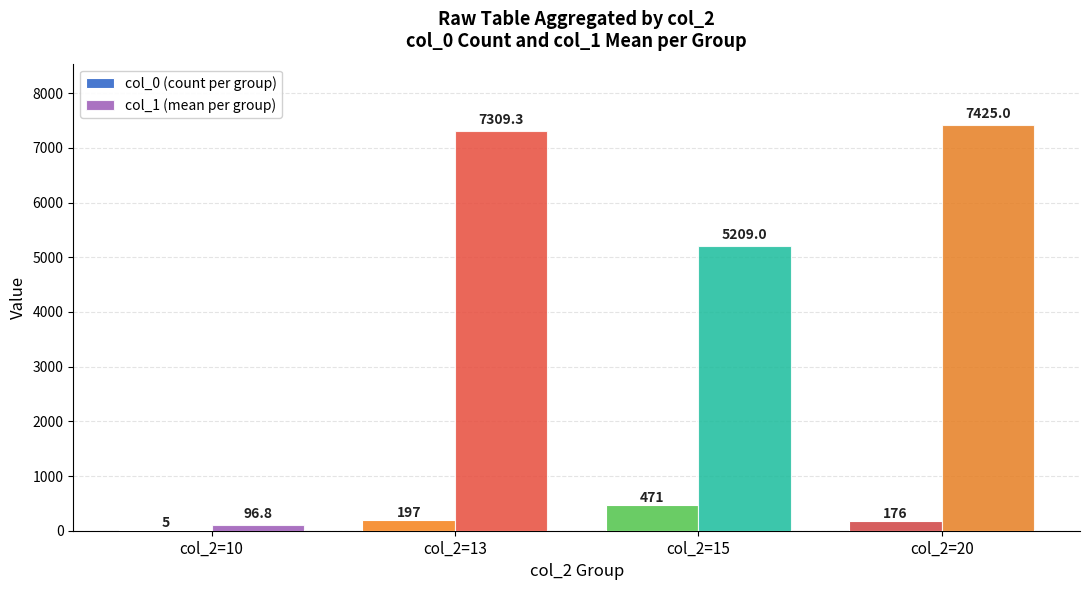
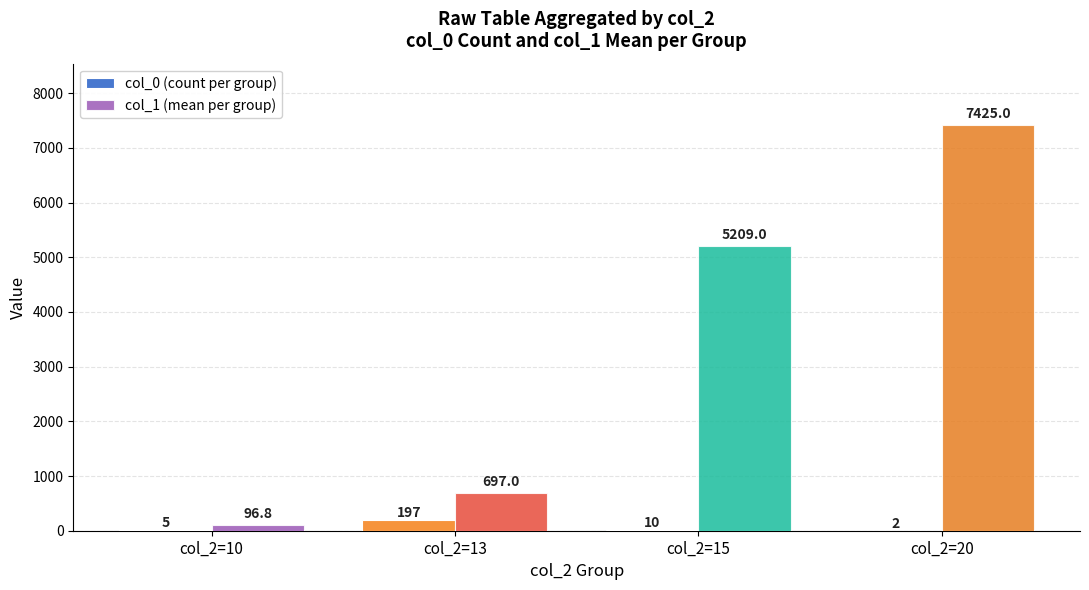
col_1 (mean per group), col_2=13: 7309.3 -> 697.0
col_0 (count per group), col_2=15: 471 -> 10
col_0 (count per group), col_2=20: 176 -> 2
